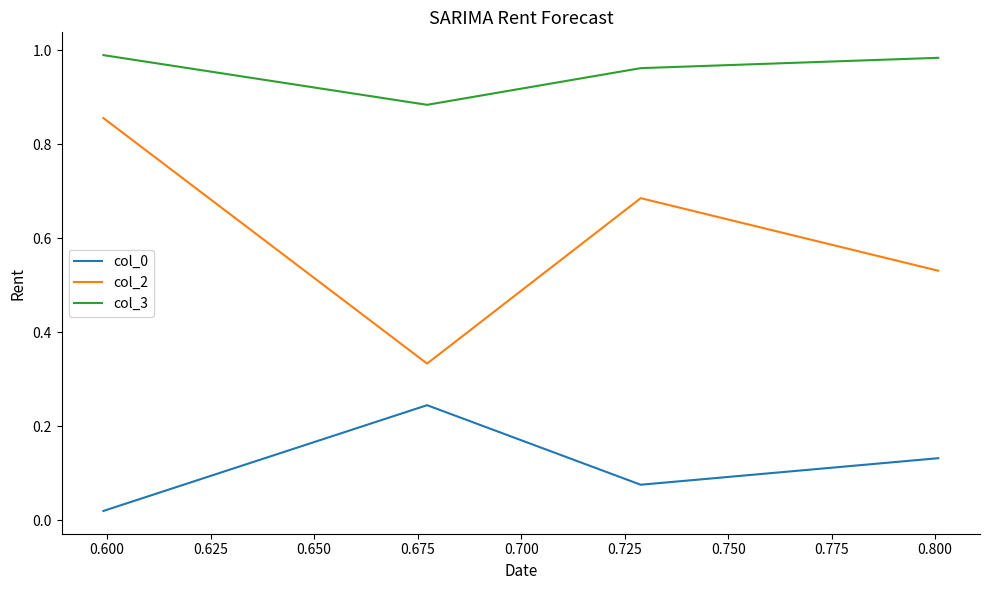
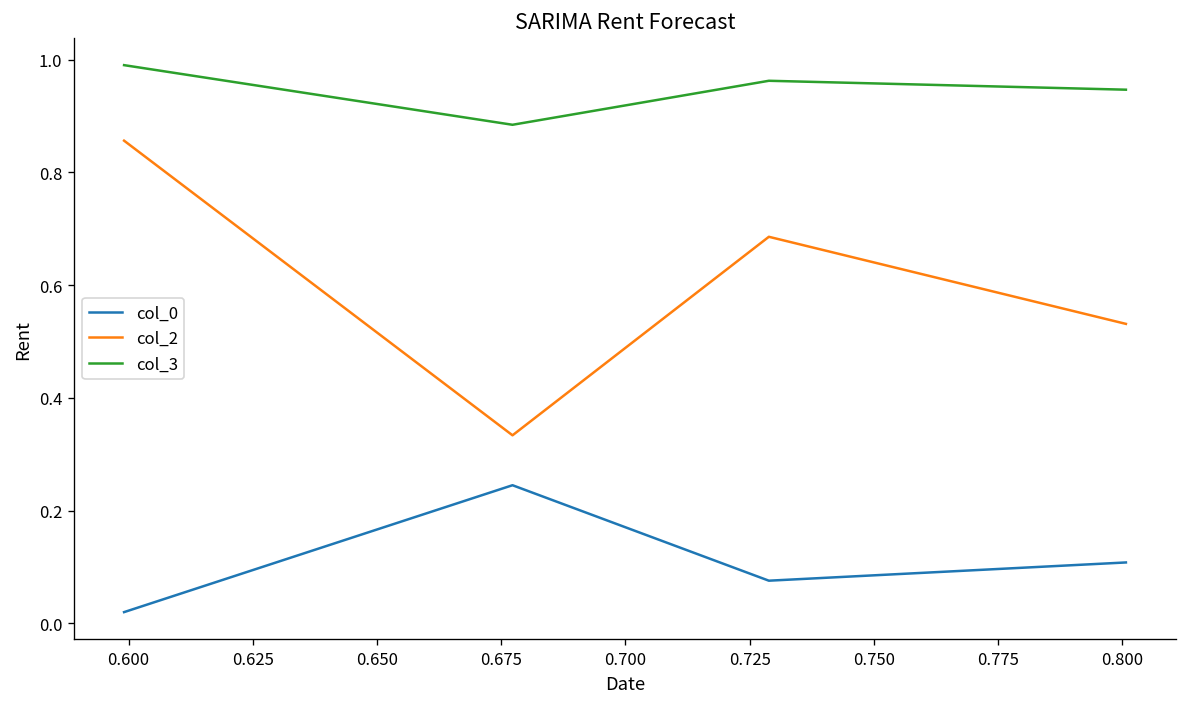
col_0, 0.800: 0.13 -> 0.11
col_3, 0.800: 0.98 -> 0.95
